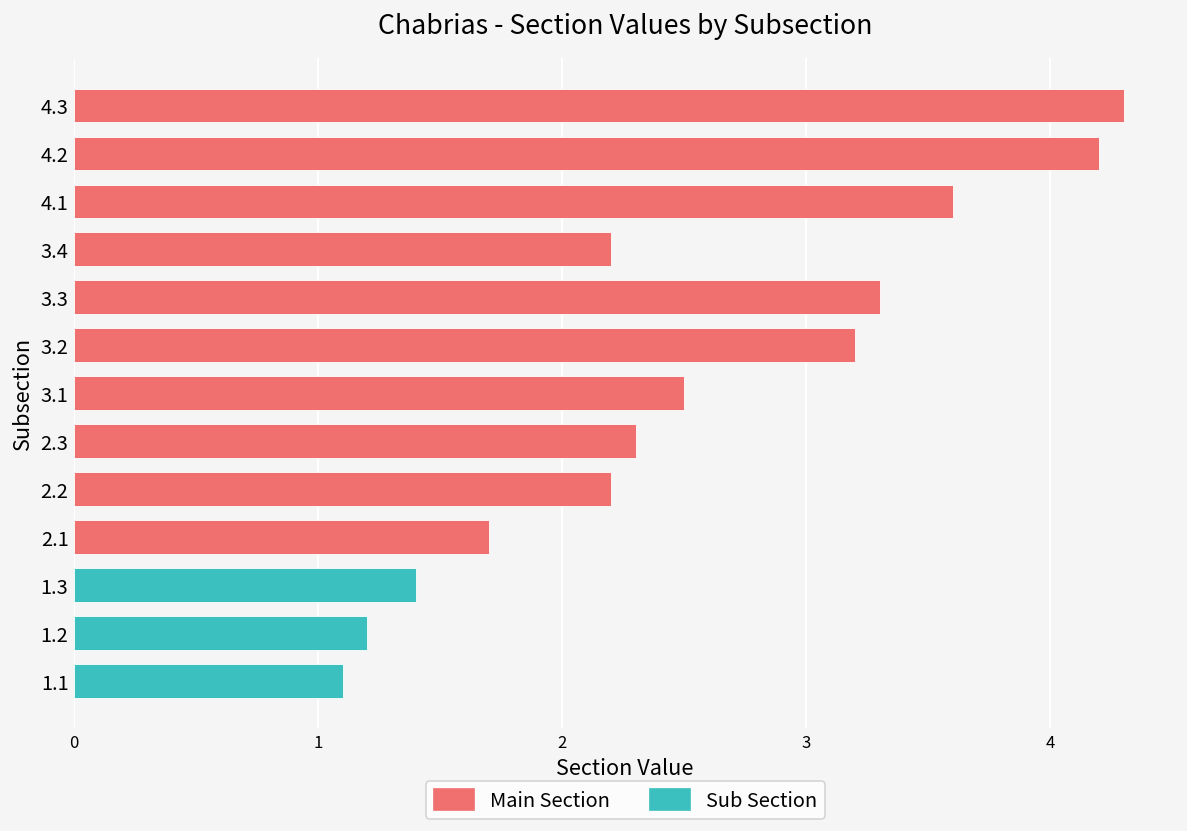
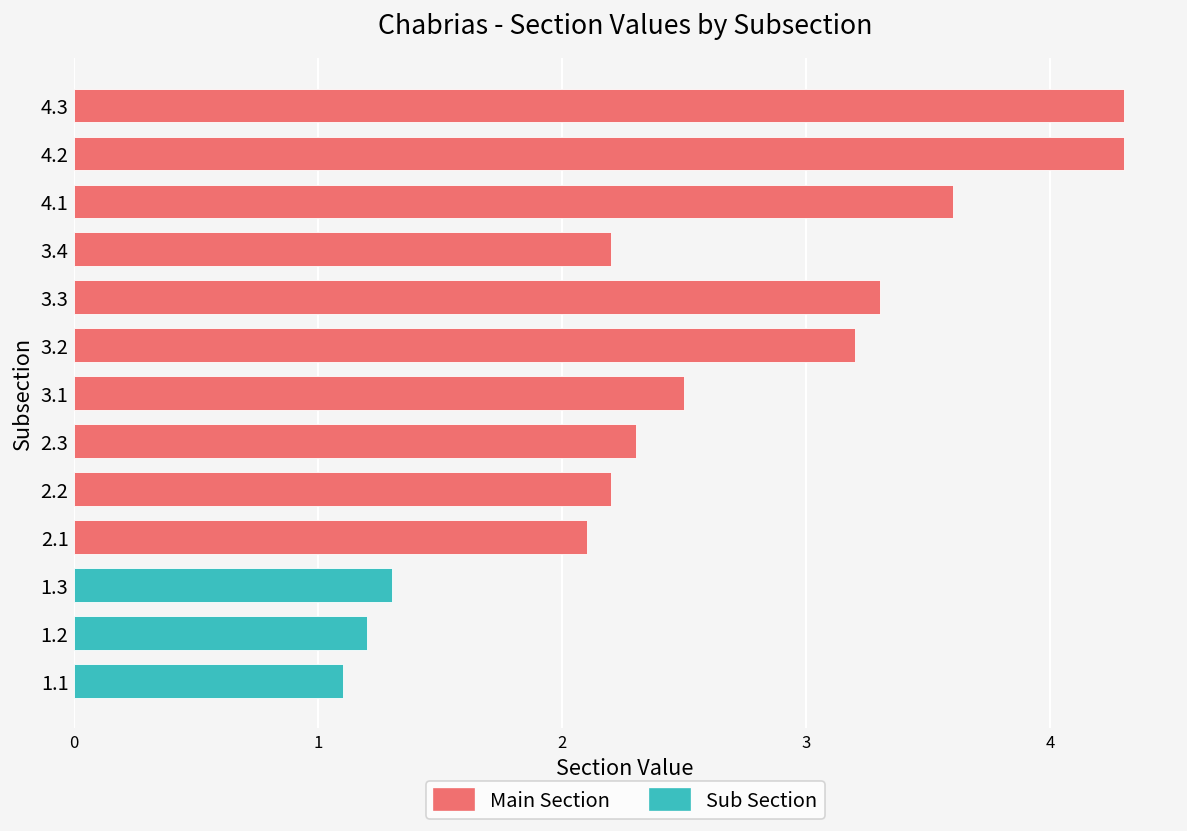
Main Section, 4.2: 4.2 -> 4.3
Main Section, 2.1: 1.7 -> 2.1
Sub Section, 1.3: 1.4 -> 1.3
